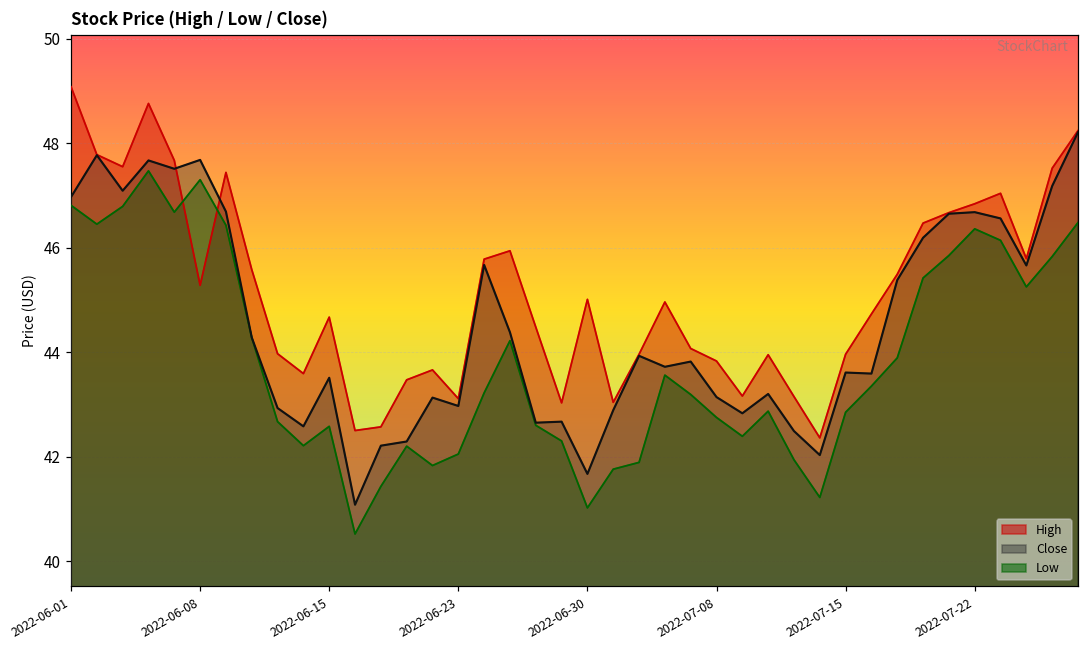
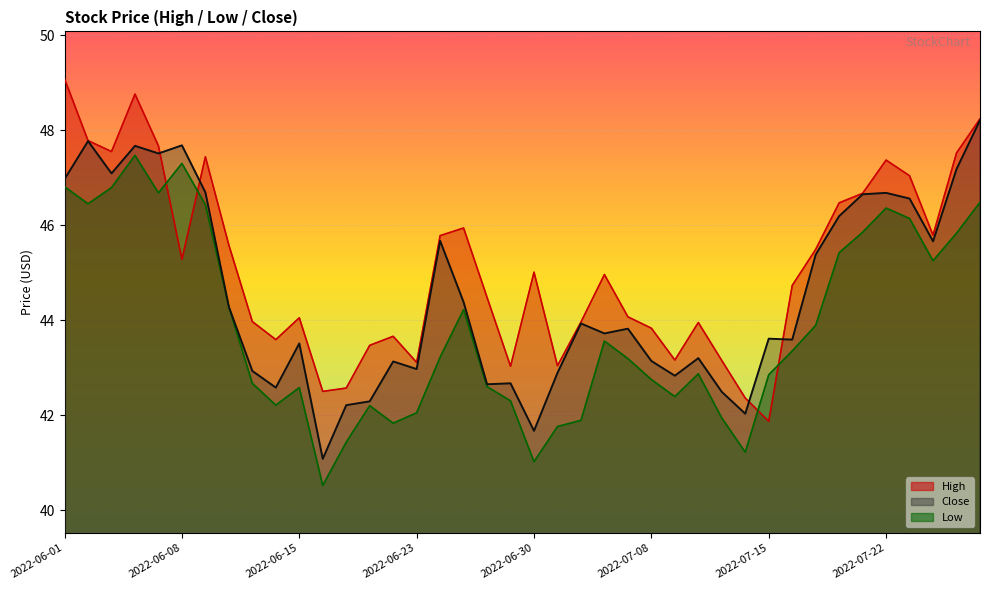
High, 2022-06-15: 44.7 -> 44.1
High, 2022-07-15: 44.0 -> 41.9
High, 2022-07-22: 46.8 -> 47.4
